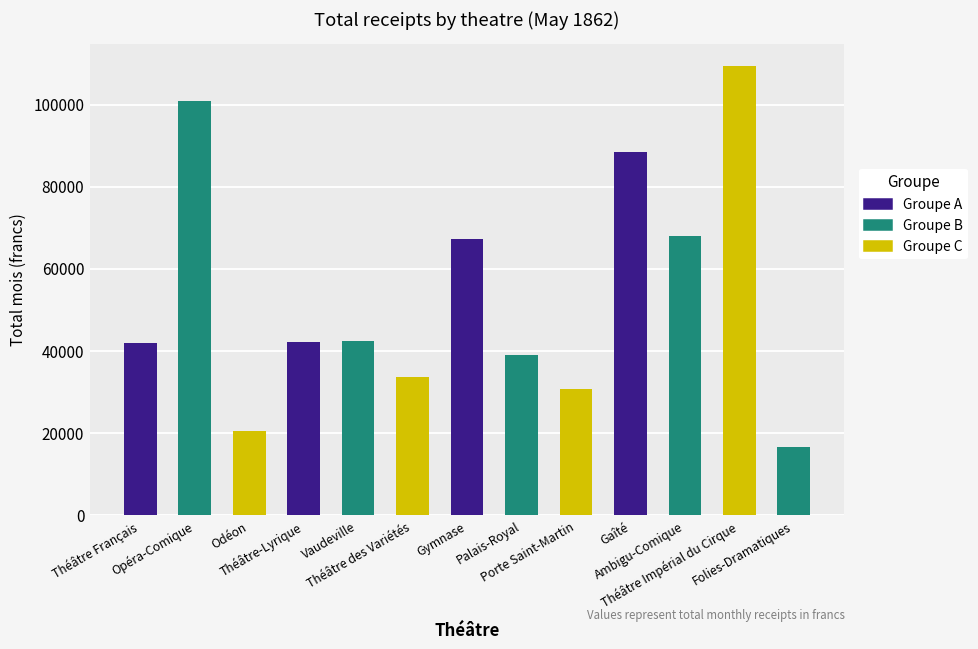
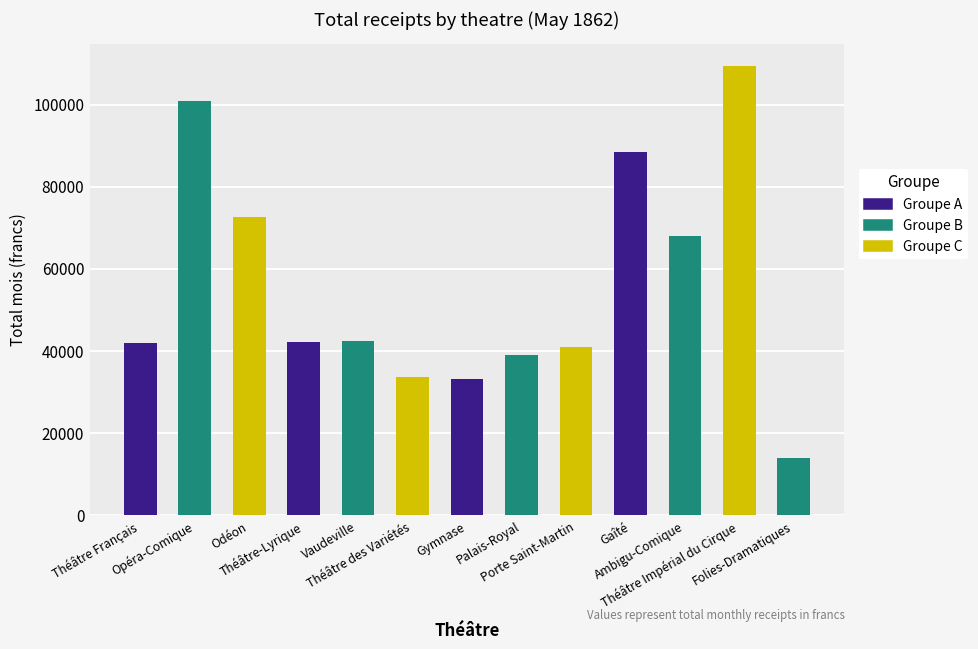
Odéon: 21000 -> 73000
Gymnase: 67000 -> 33000
Porte Saint-Martin: 31000 -> 41000
Folies-Dramatiques: 17000 -> 14000
